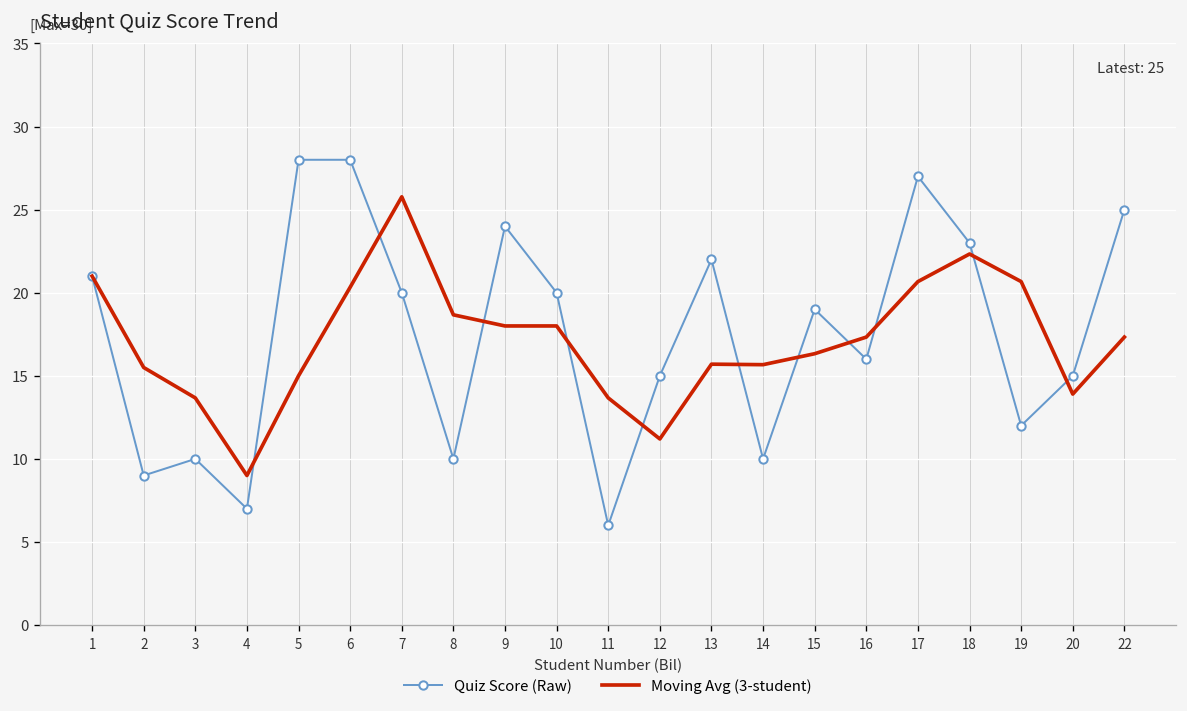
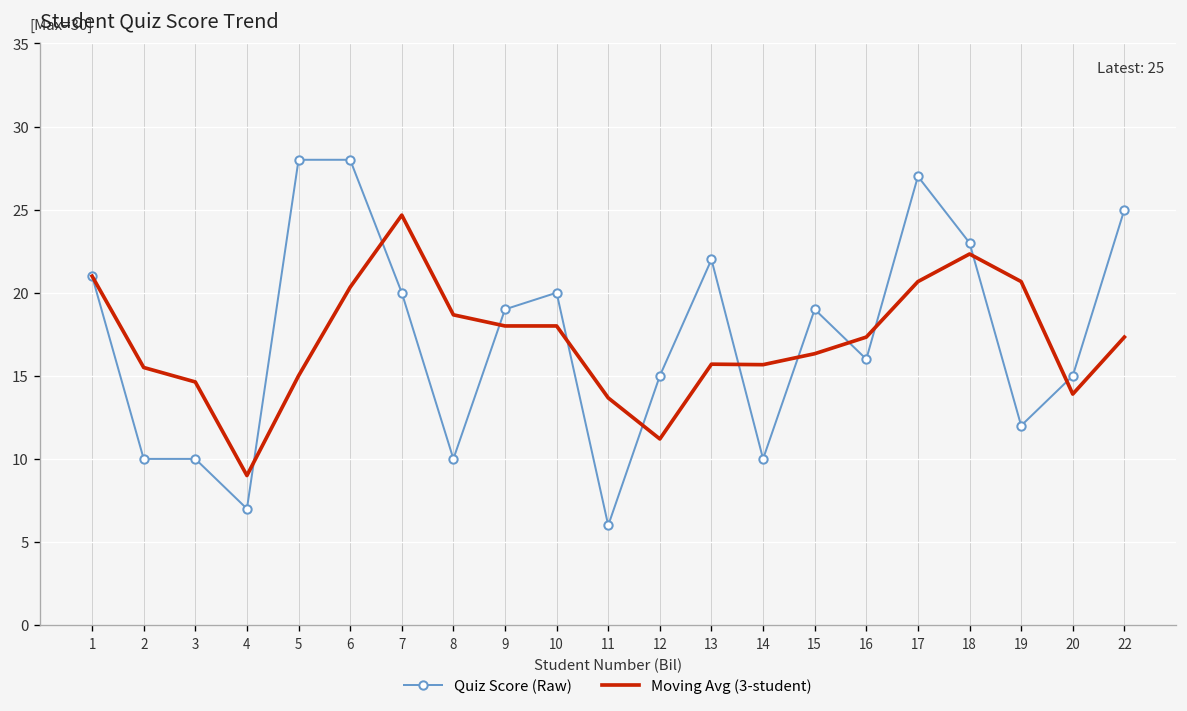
Quiz Score (Raw), 2: 9 -> 10
Moving Avg (3-student), 3: 13.7 -> 14.6
Moving Avg (3-student), 7: 25.8 -> 24.7
Quiz Score (Raw), 9: 24 -> 19
